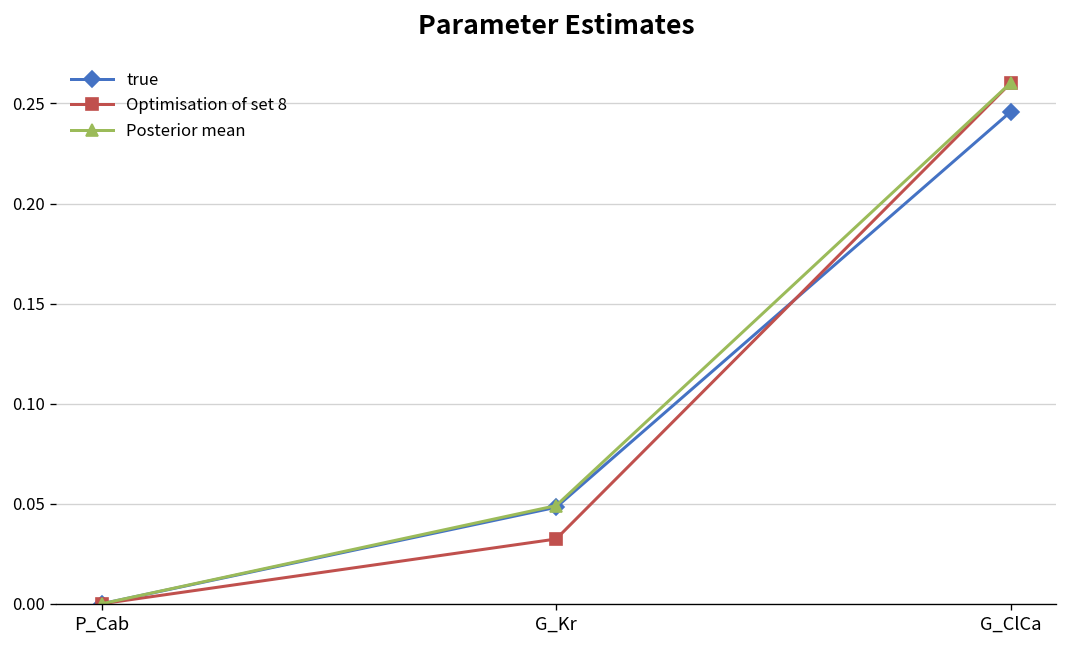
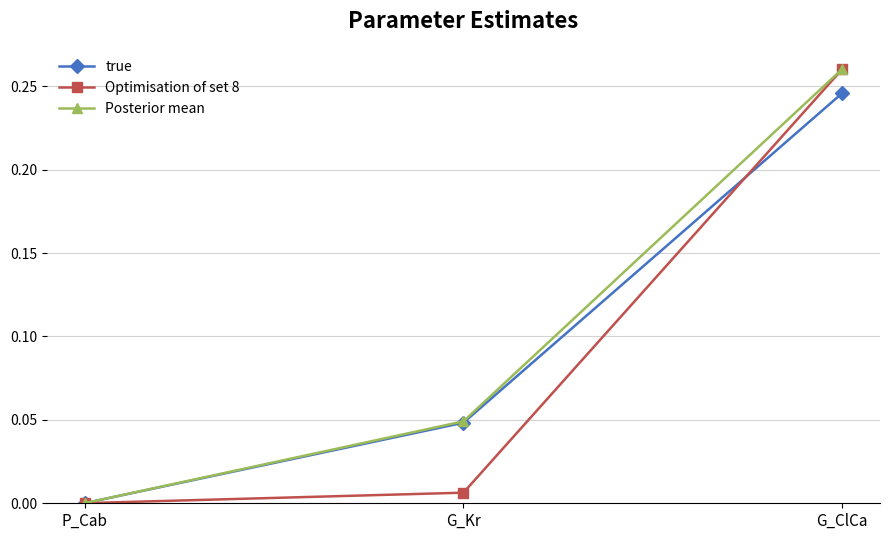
Optimisation of set 8, G_Kr: 0.032 -> 0.006
